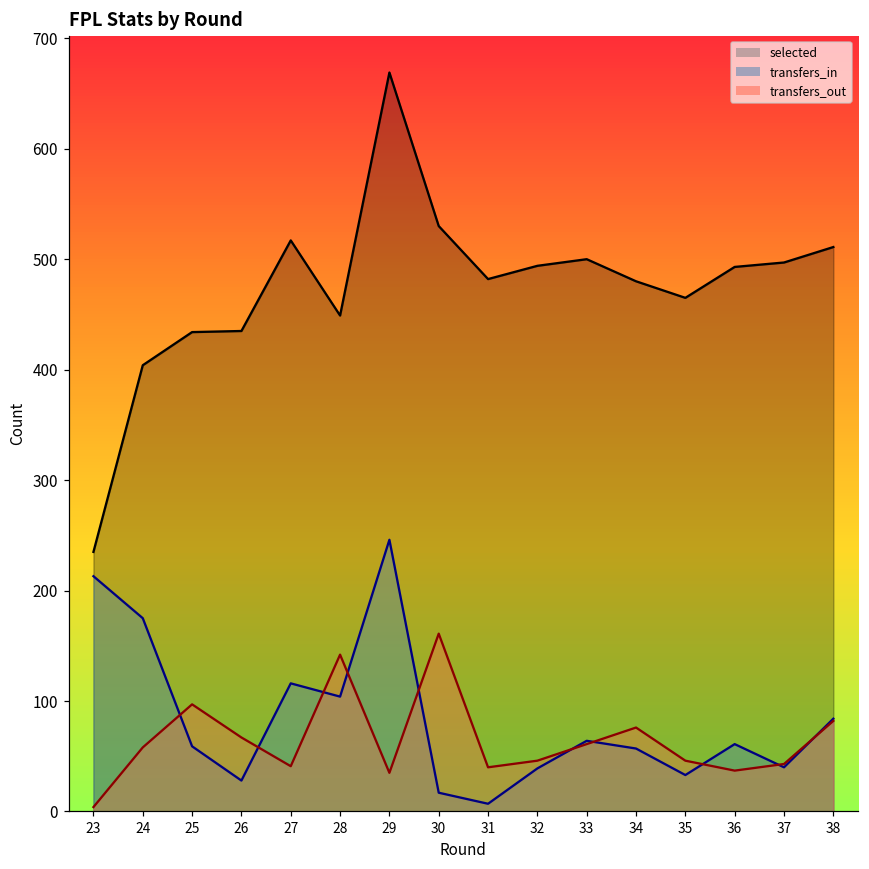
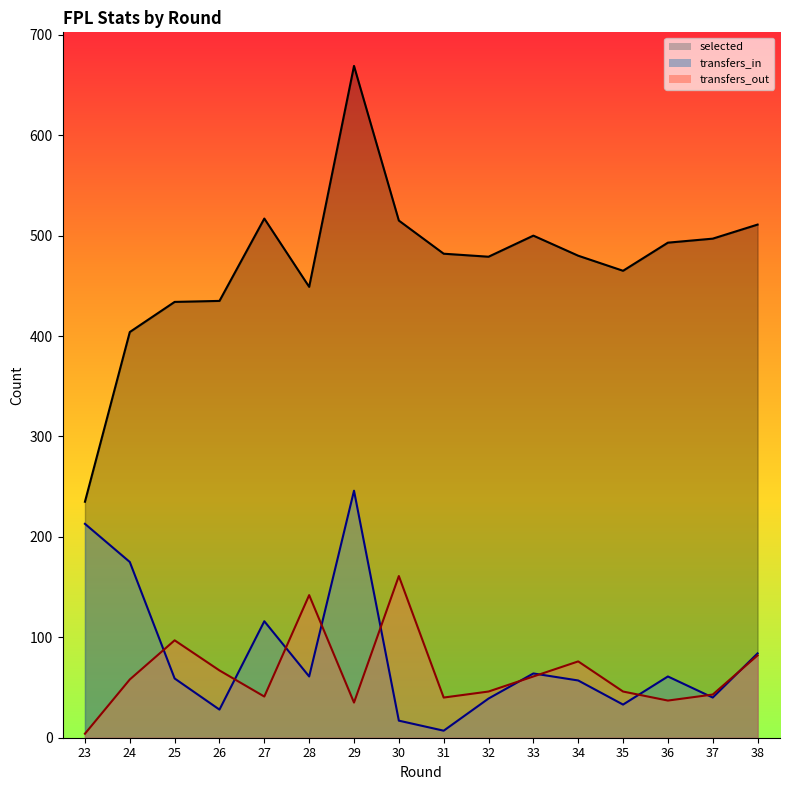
transfers_in, 28: 104 -> 61
selected, 30: 530 -> 515
selected, 32: 494 -> 479
